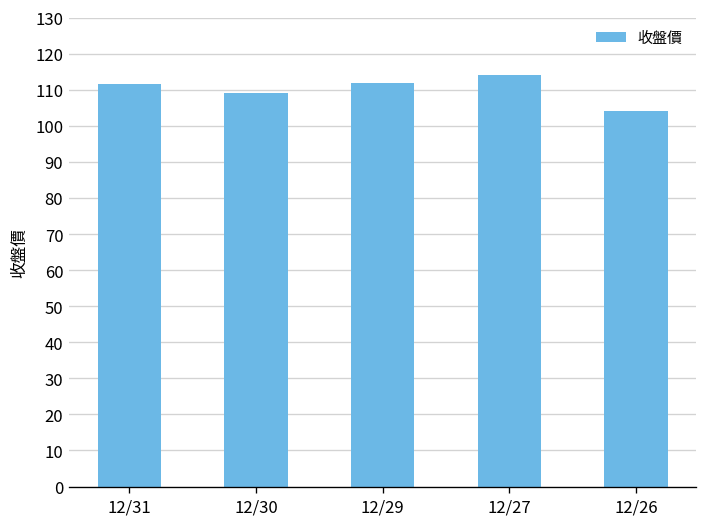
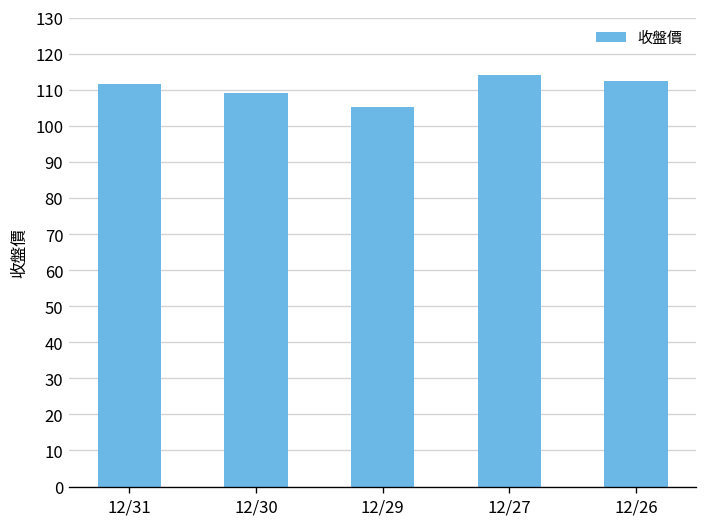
12/29: 112 -> 105
12/26: 104 -> 113
